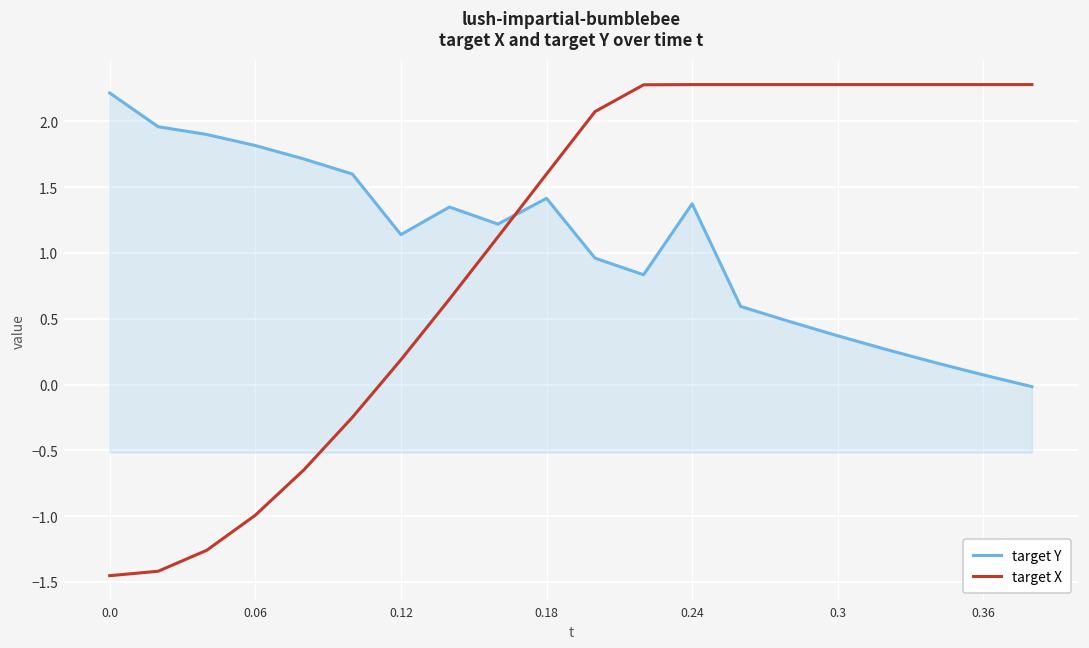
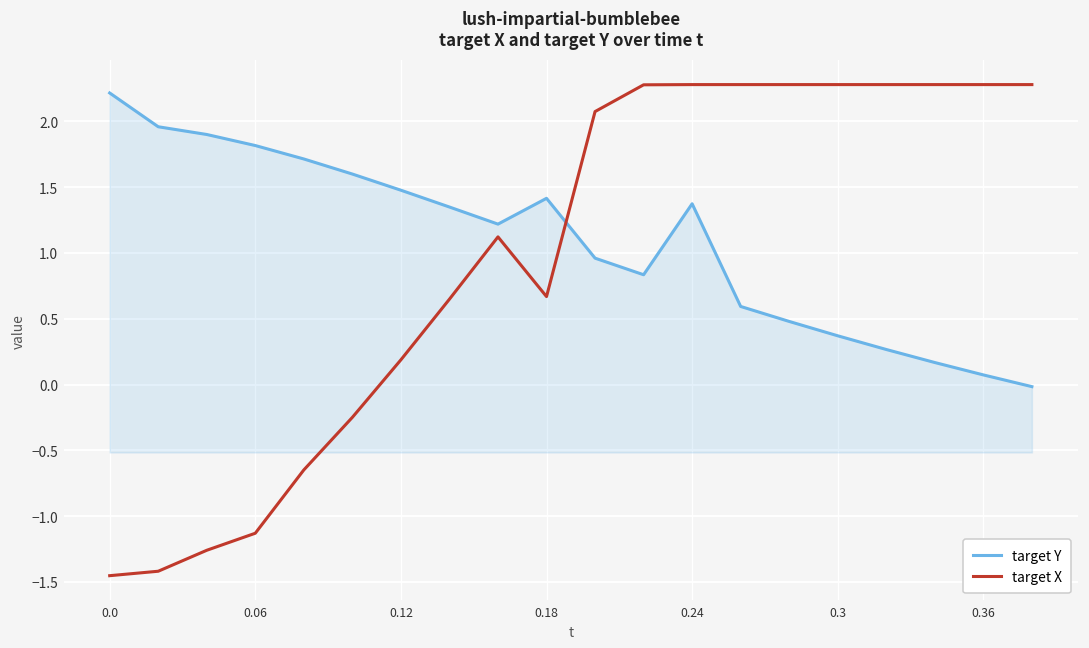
target X, 0.06: -0.99 -> -1.13
target Y, 0.12: 1.14 -> 1.48
target X, 0.18: 1.60 -> 0.67
